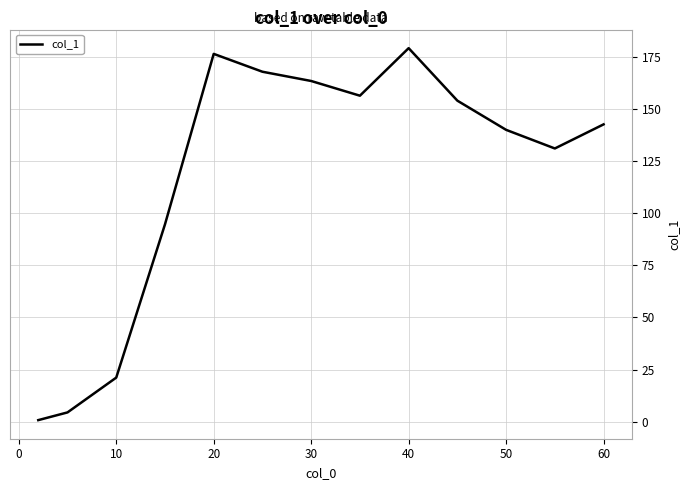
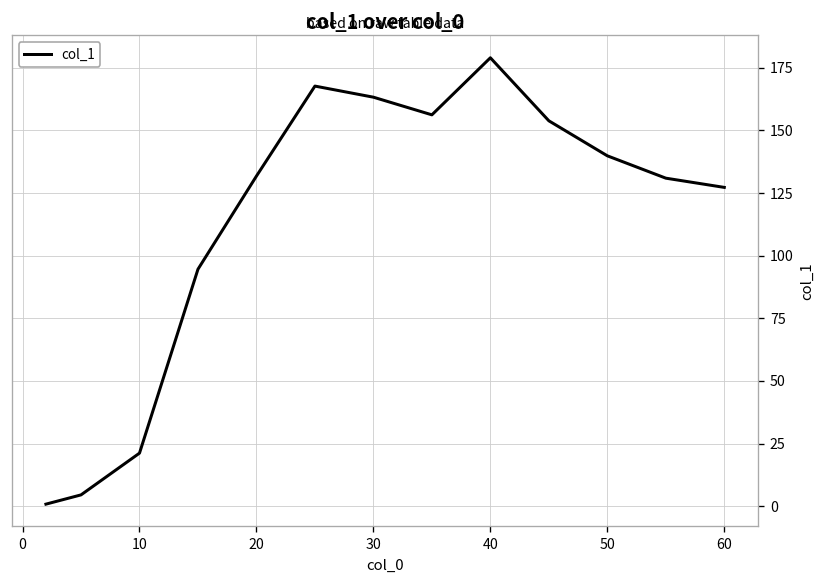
20: 176 -> 132
60: 143 -> 127
